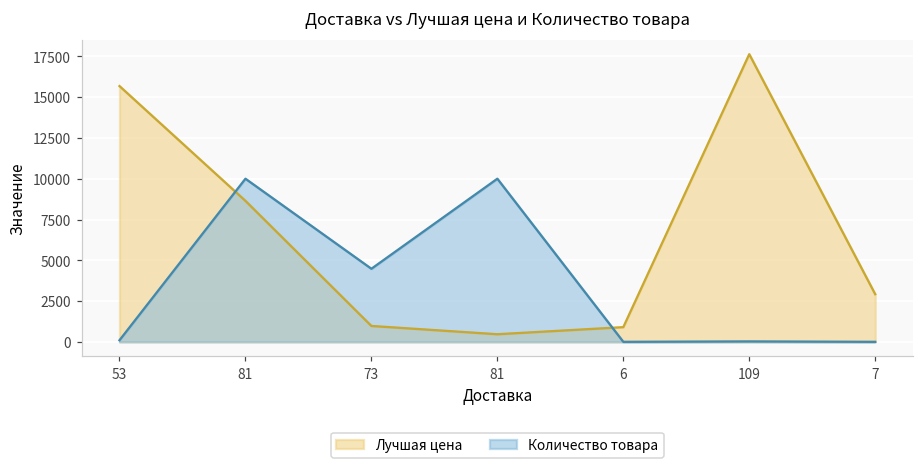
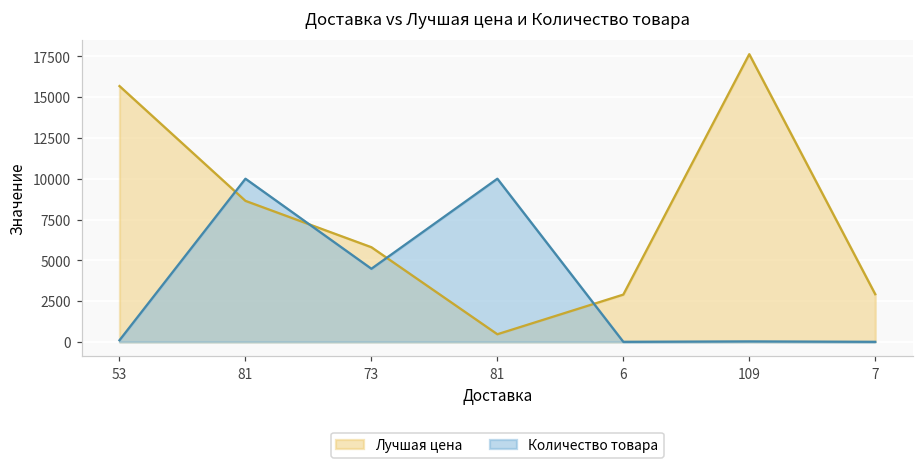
Лучшая цена, 73: 1000 -> 5800
Лучшая цена, 6: 900 -> 2900
